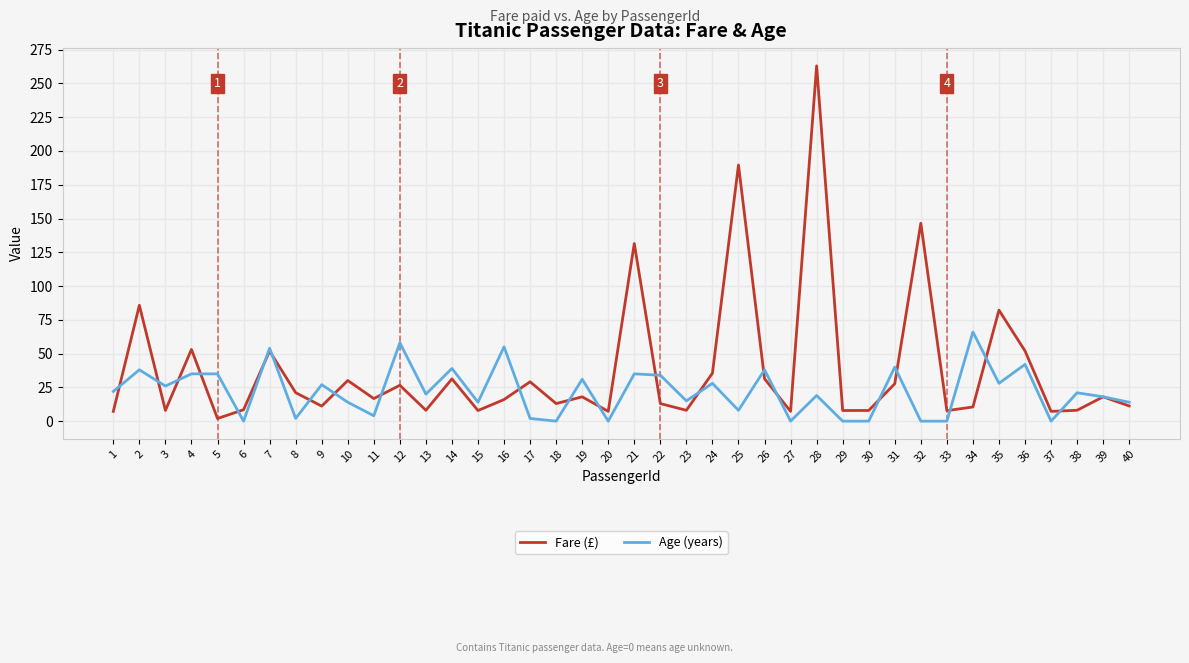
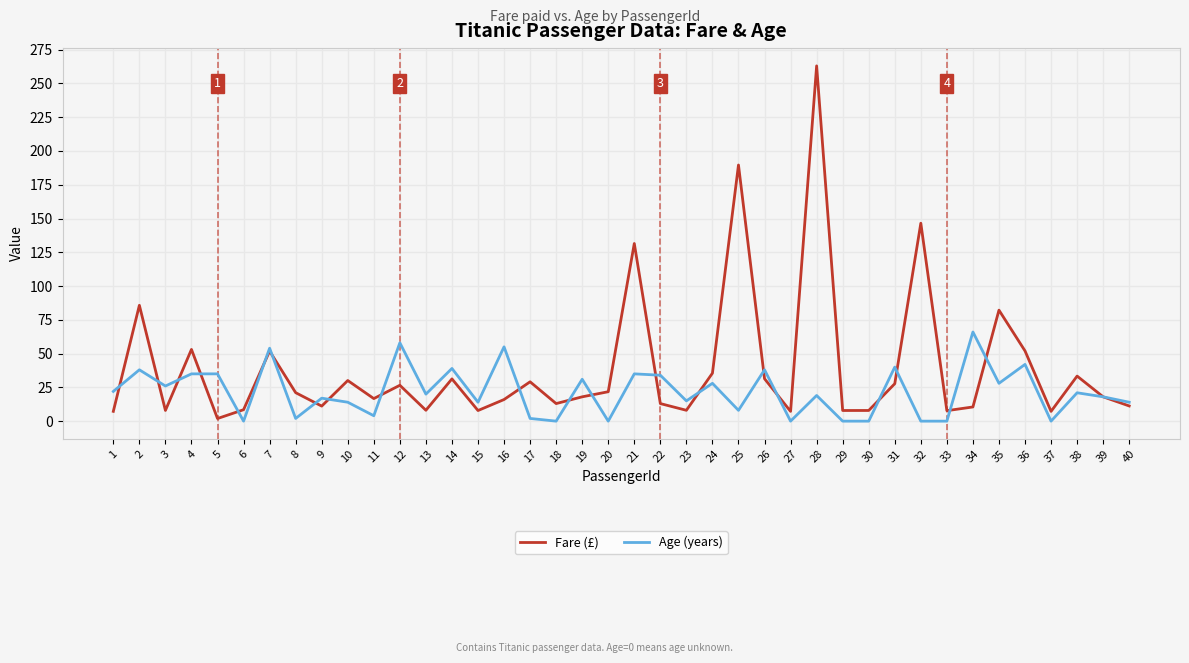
Age (years), 9: 27 -> 17
Fare (£), 20: 7 -> 22
Fare (£), 38: 8 -> 33
